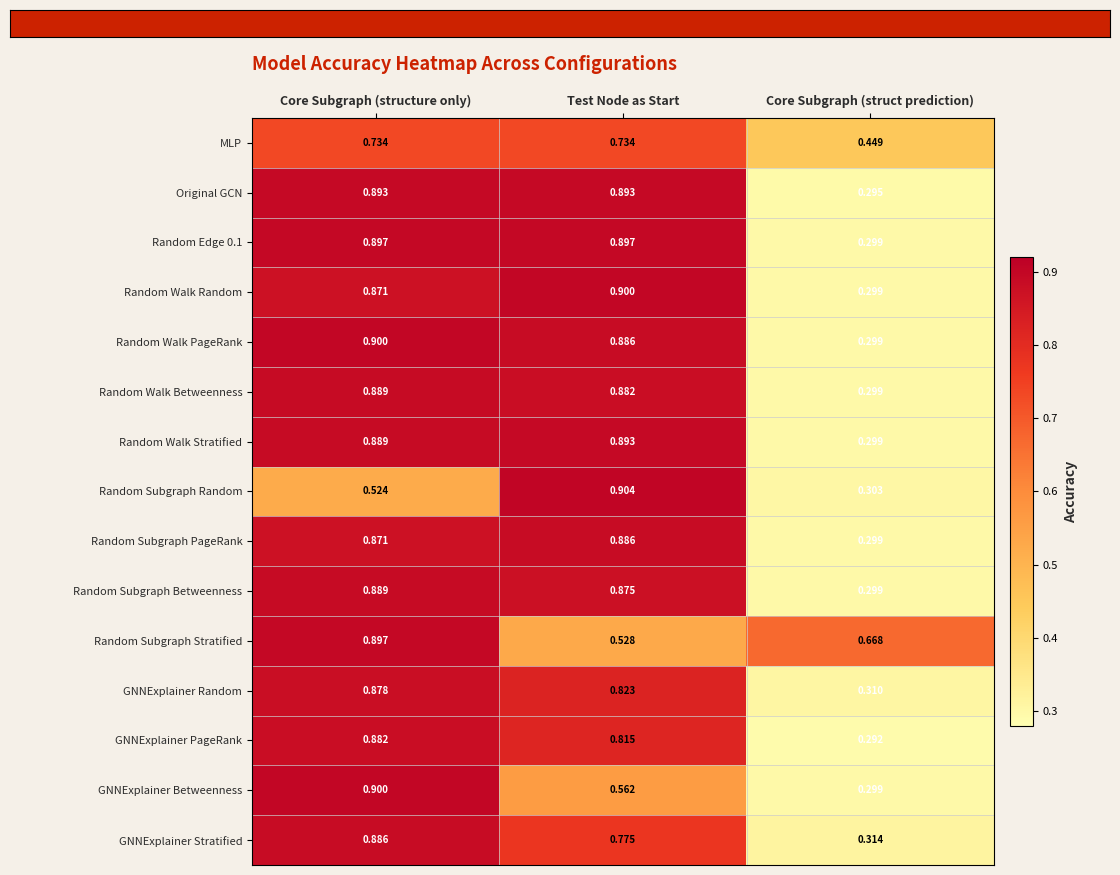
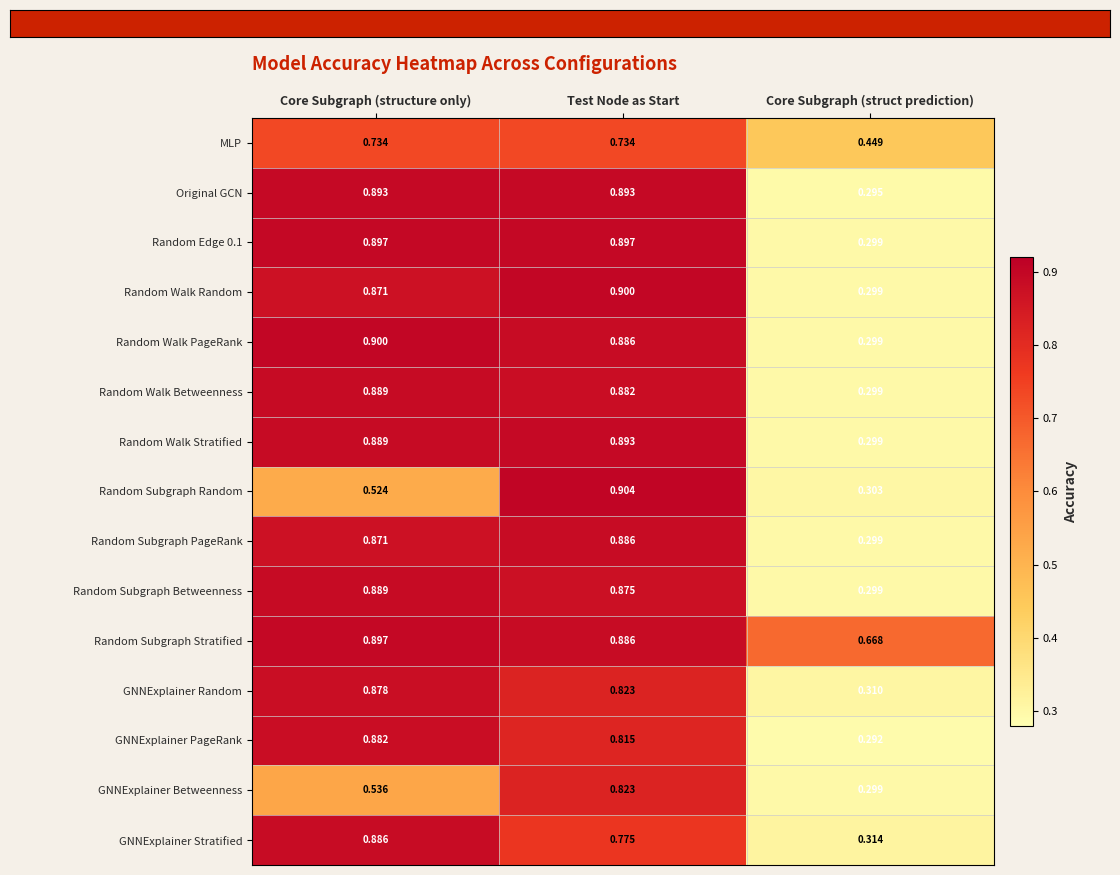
Random Subgraph Stratified, Test Node as Start: 0.528 -> 0.886
GNNExplainer Betweenness, Core Subgraph (structure only): 0.900 -> 0.536
GNNExplainer Betweenness, Test Node as Start: 0.562 -> 0.823
